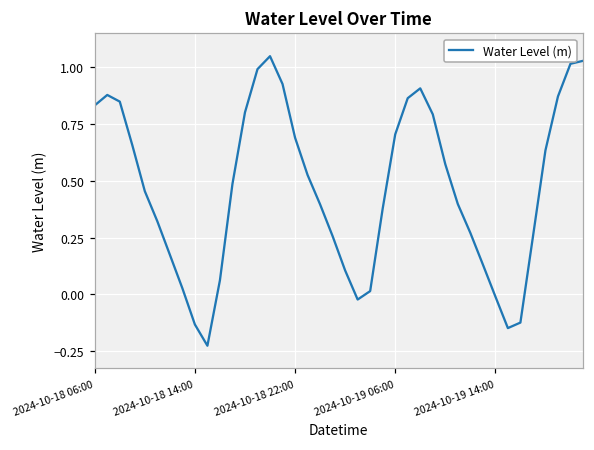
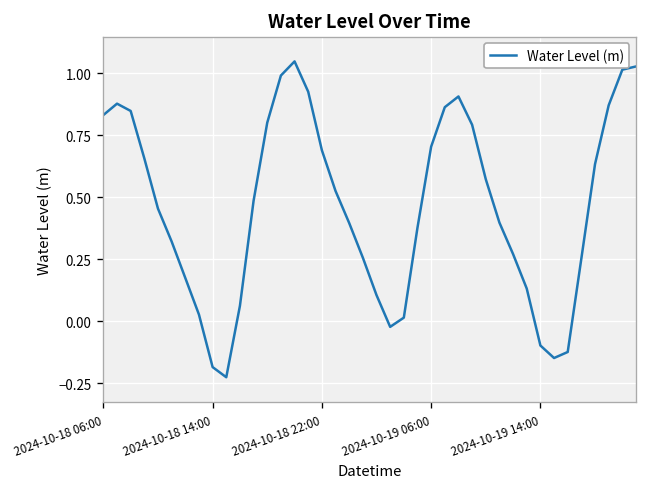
2024-10-18 14:00: -0.13 -> -0.19
2024-10-19 14:00: -0.01 -> -0.10
